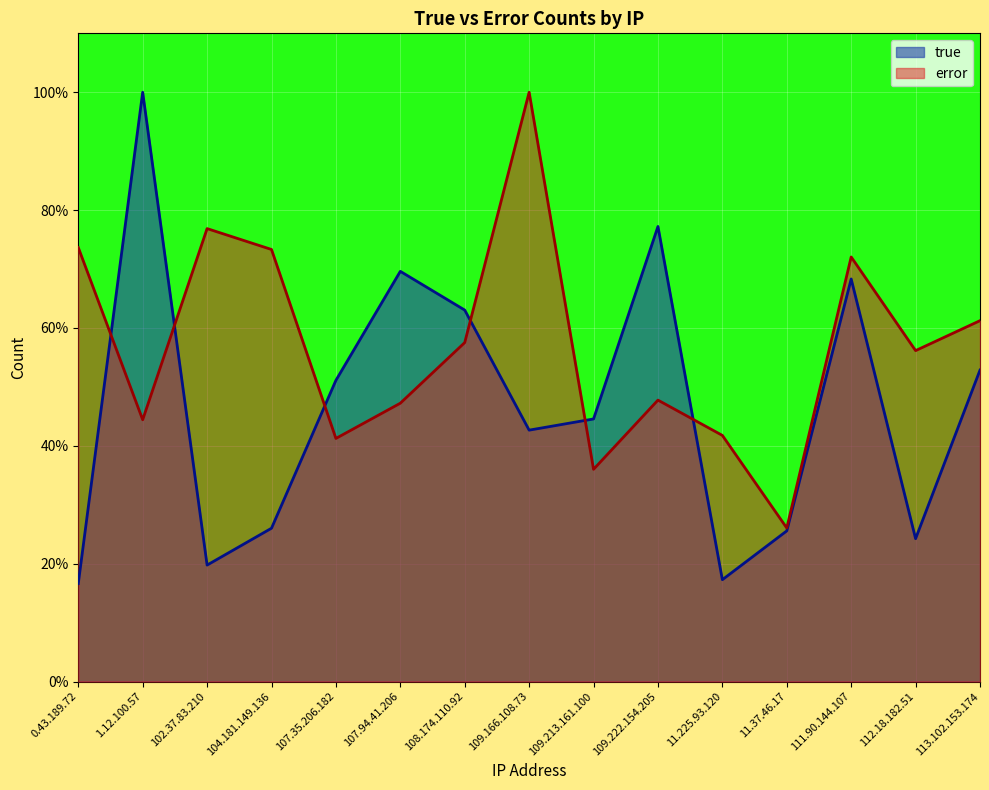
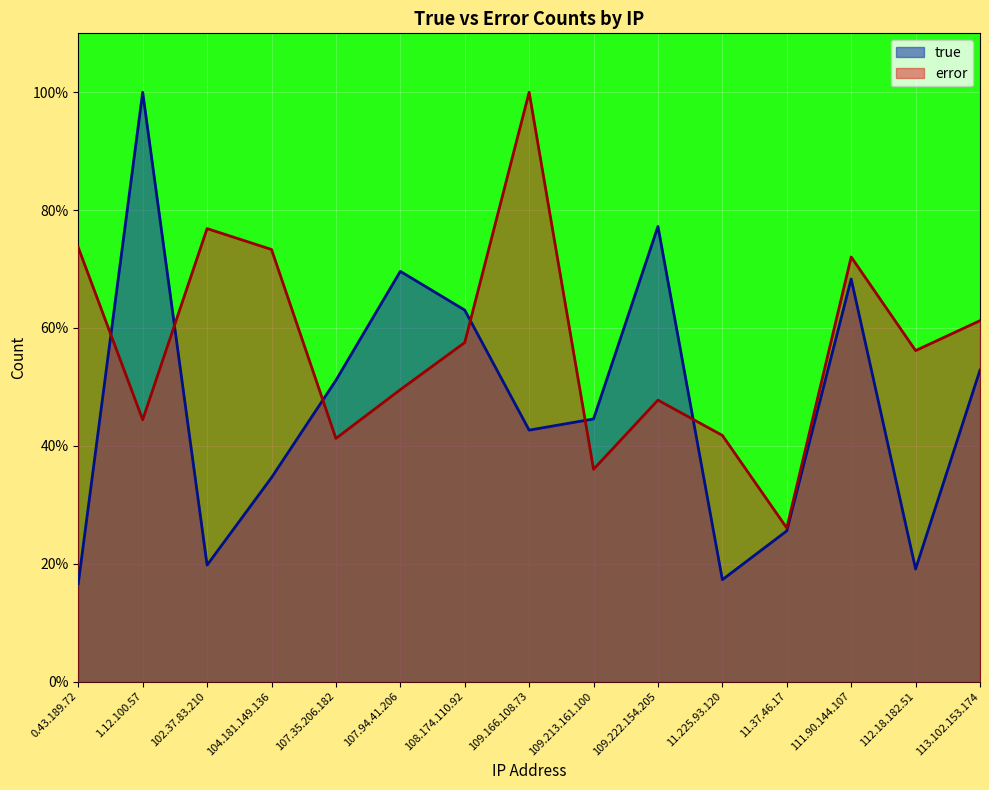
true, 104.181.149.136: 26% -> 35%
error, 107.94.41.206: 47% -> 50%
true, 112.18.182.51: 24% -> 19%
